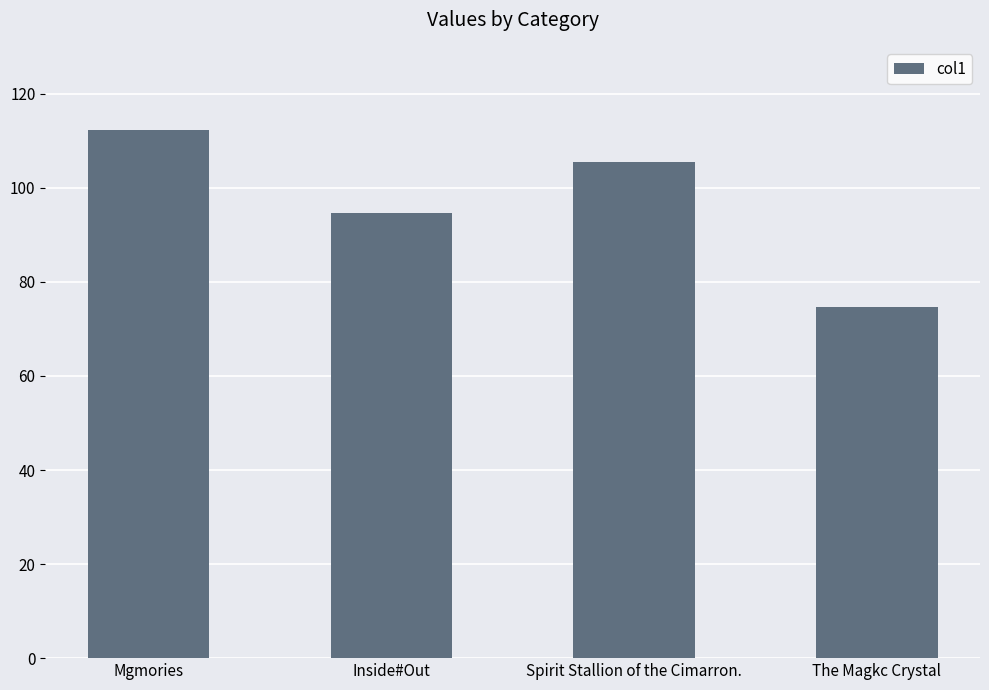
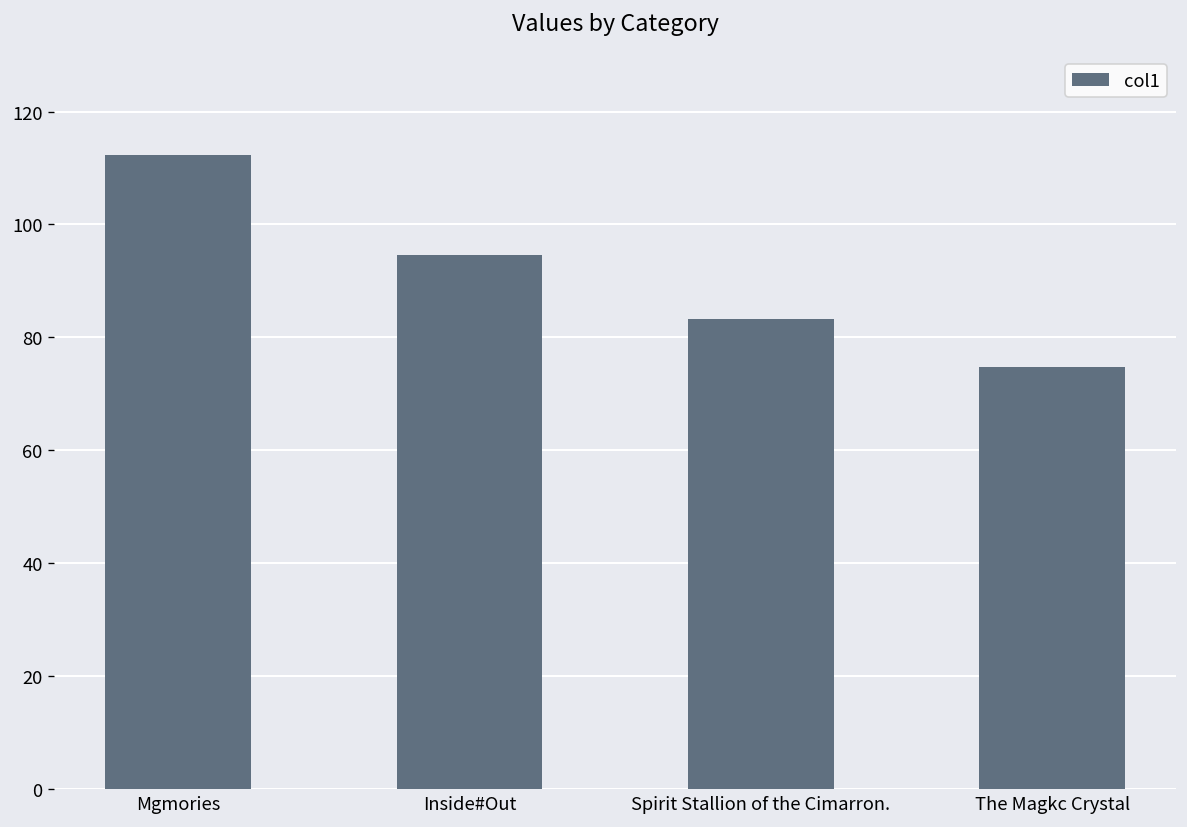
Spirit Stallion of the Cimarron.: 106 -> 83
